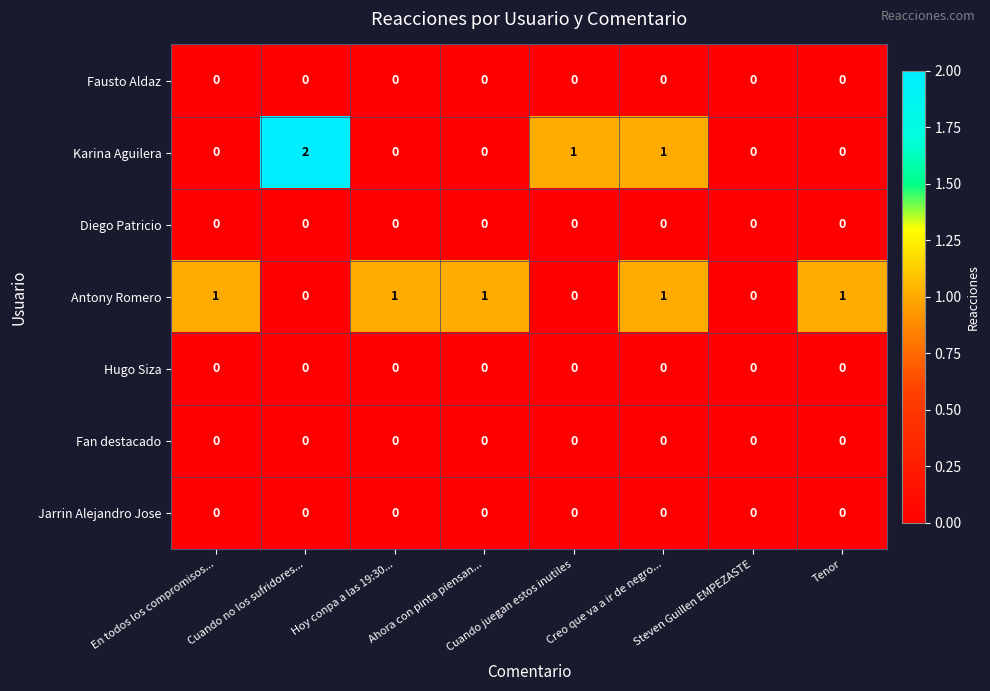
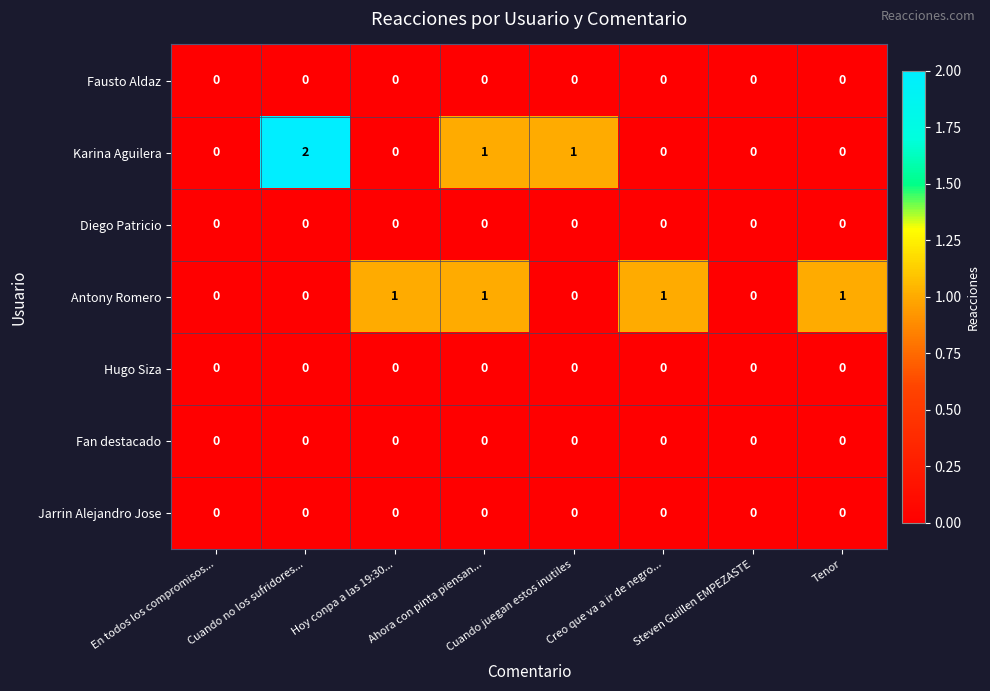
Karina Aguilera, Ahora con pinta piensan...: 0 -> 1
Karina Aguilera, Creo que va a ir de negro...: 1 -> 0
Antony Romero, En todos los compromisos...: 1 -> 0
